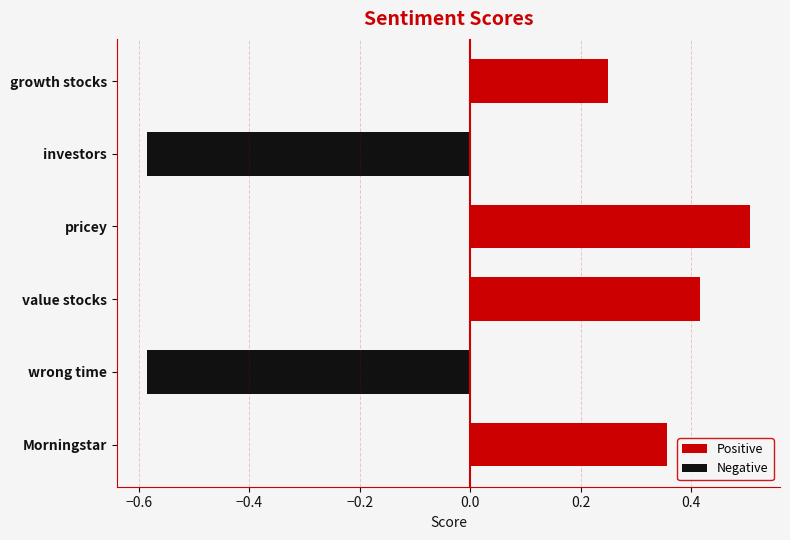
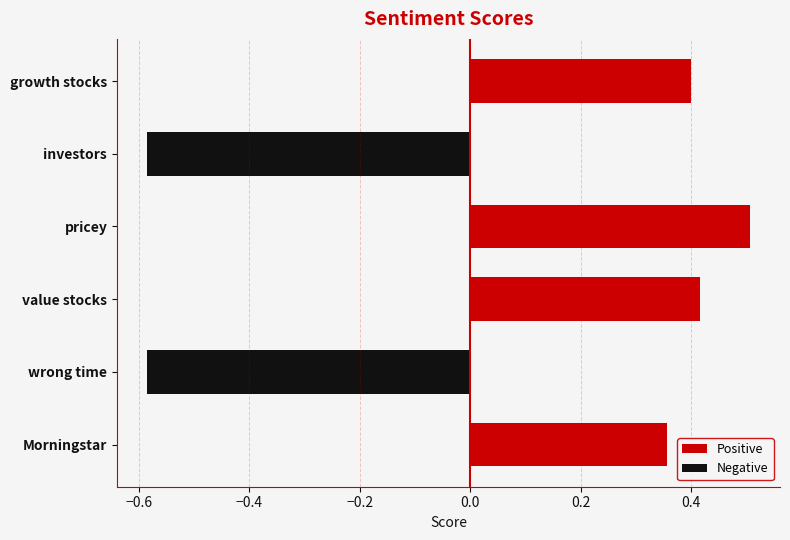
growth stocks: 0.25 -> 0.40
